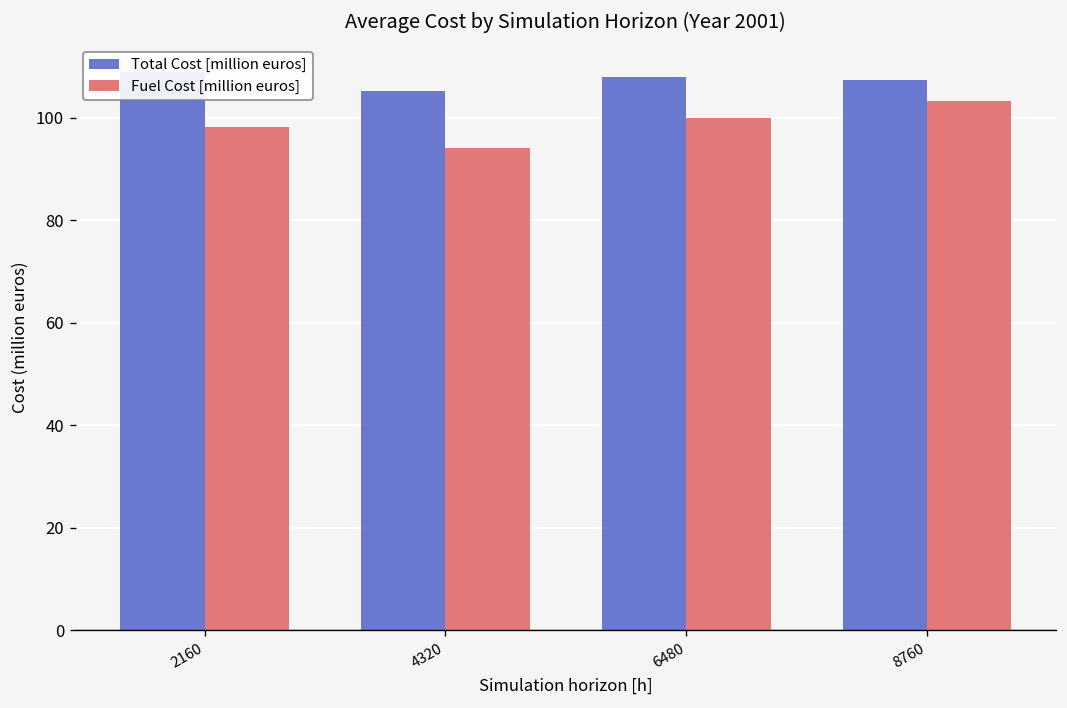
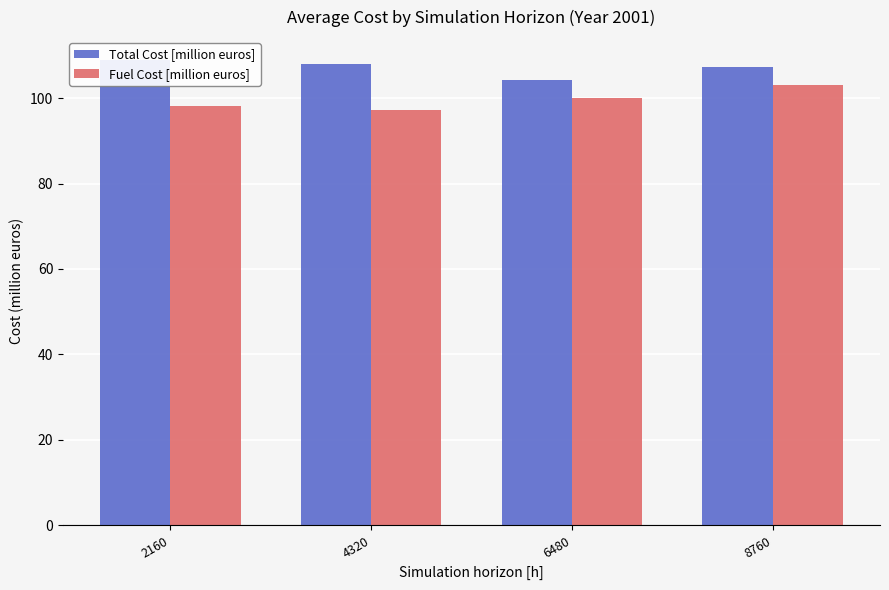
Total Cost [million euros], 4320: 105 -> 108
Fuel Cost [million euros], 4320: 94 -> 97
Total Cost [million euros], 6480: 108 -> 104
